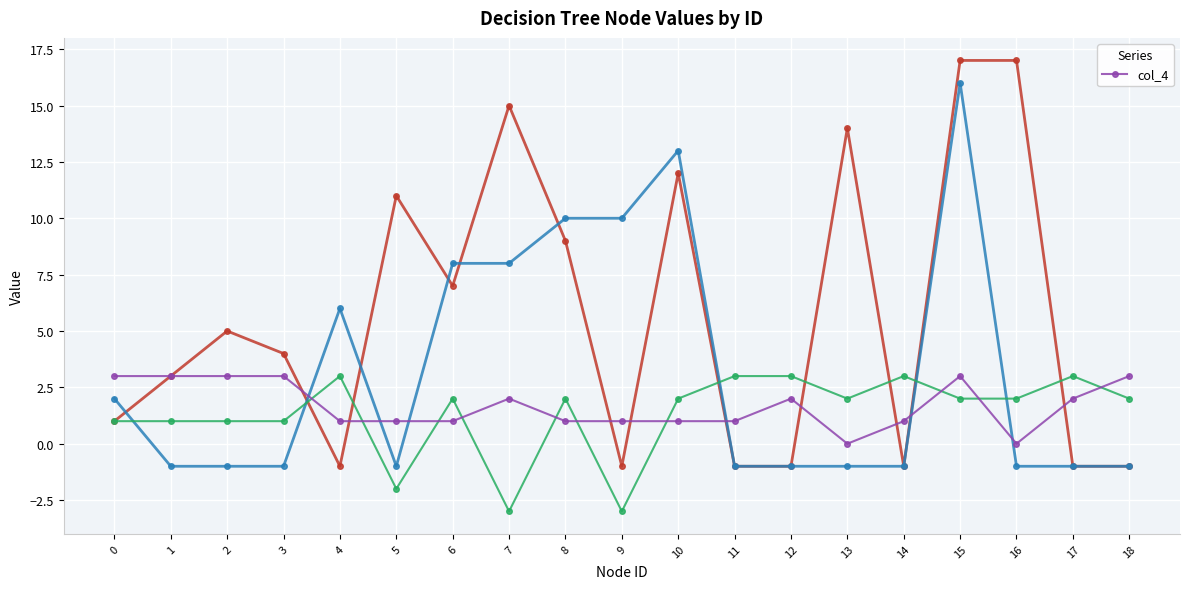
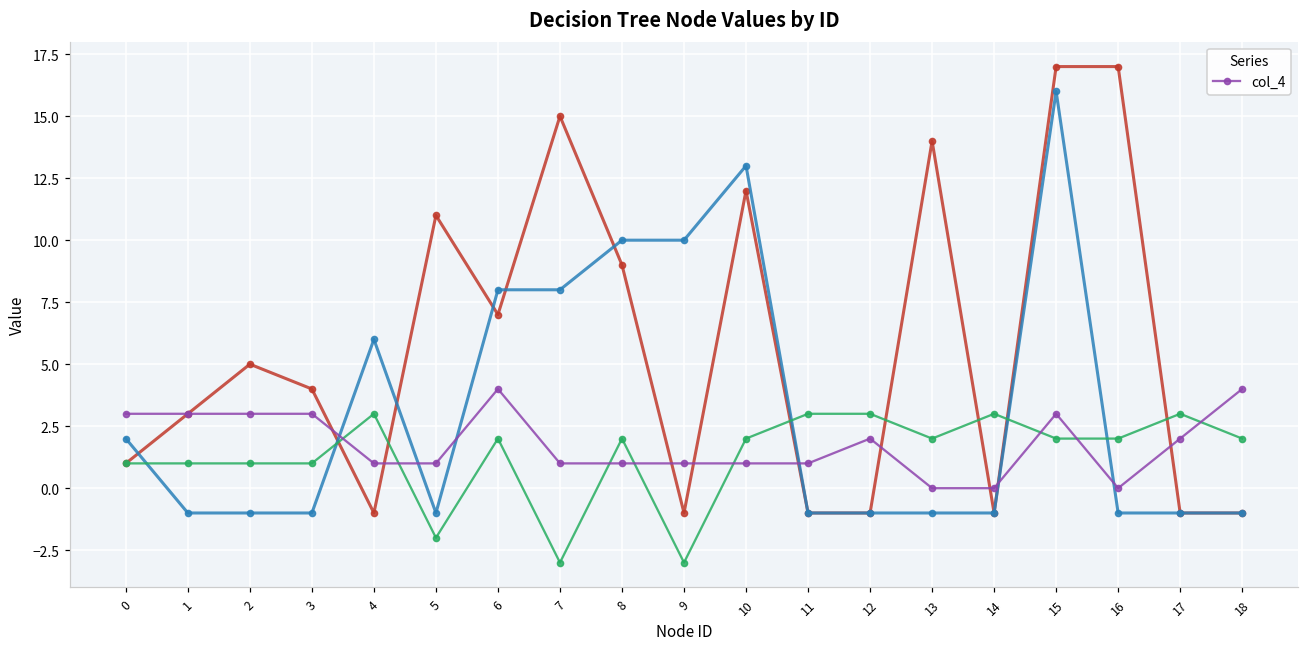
col_4, 6: 1 -> 4
col_4, 7: 2 -> 1
col_4, 14: 1 -> 0
col_4, 18: 3 -> 4
